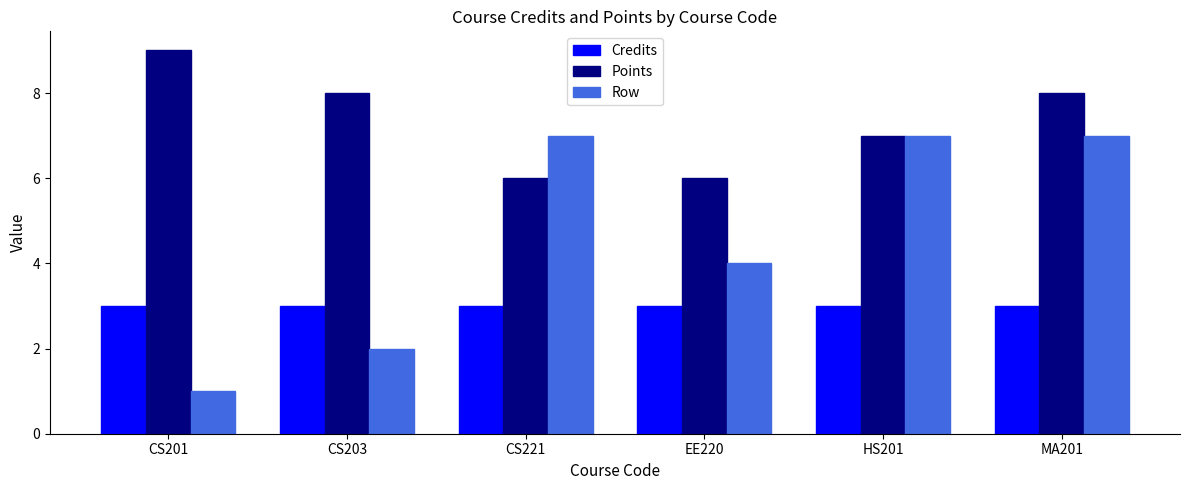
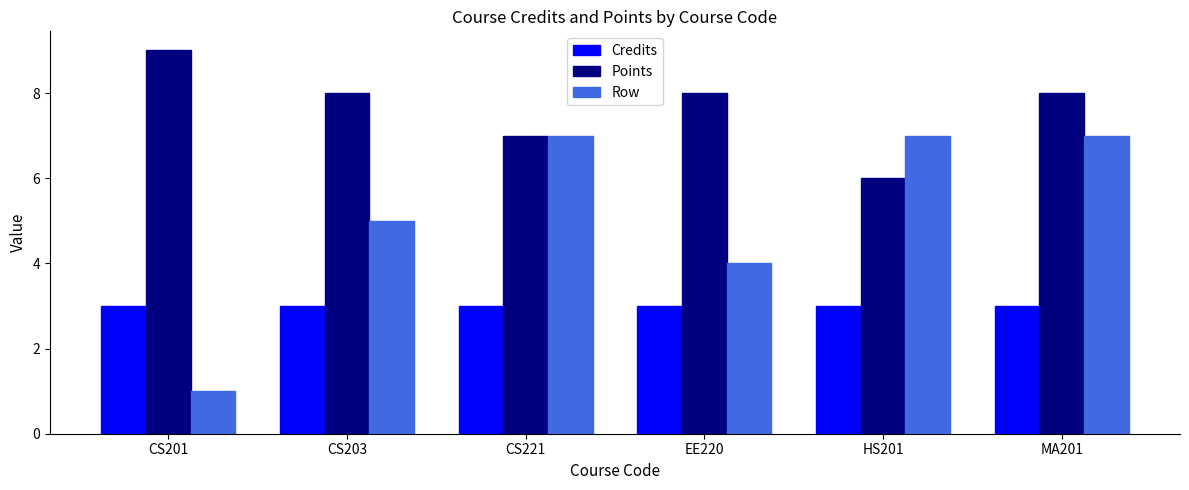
Row, CS203: 2 -> 5
Points, CS221: 6 -> 7
Points, EE220: 6 -> 8
Points, HS201: 7 -> 6
